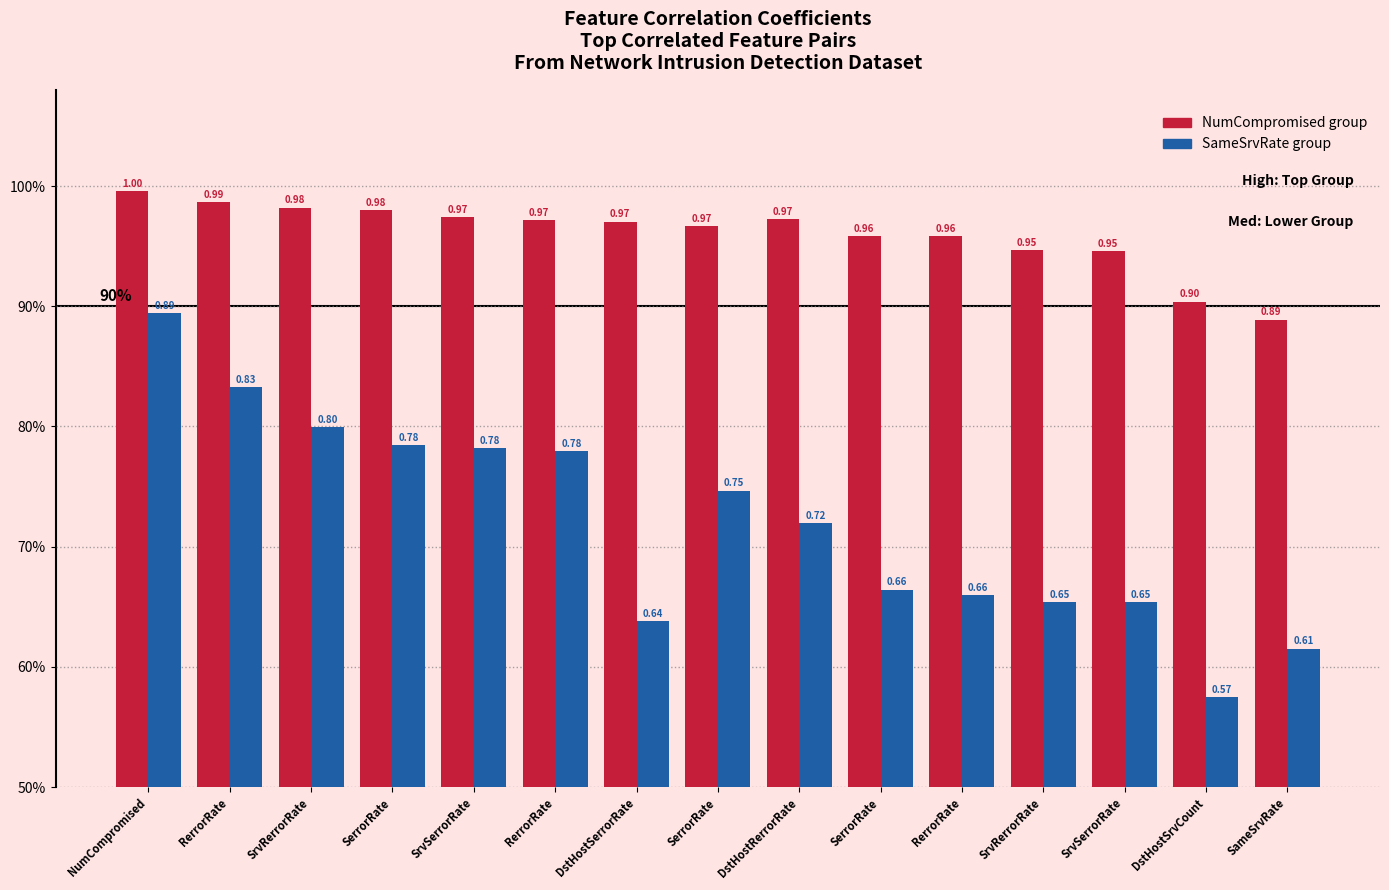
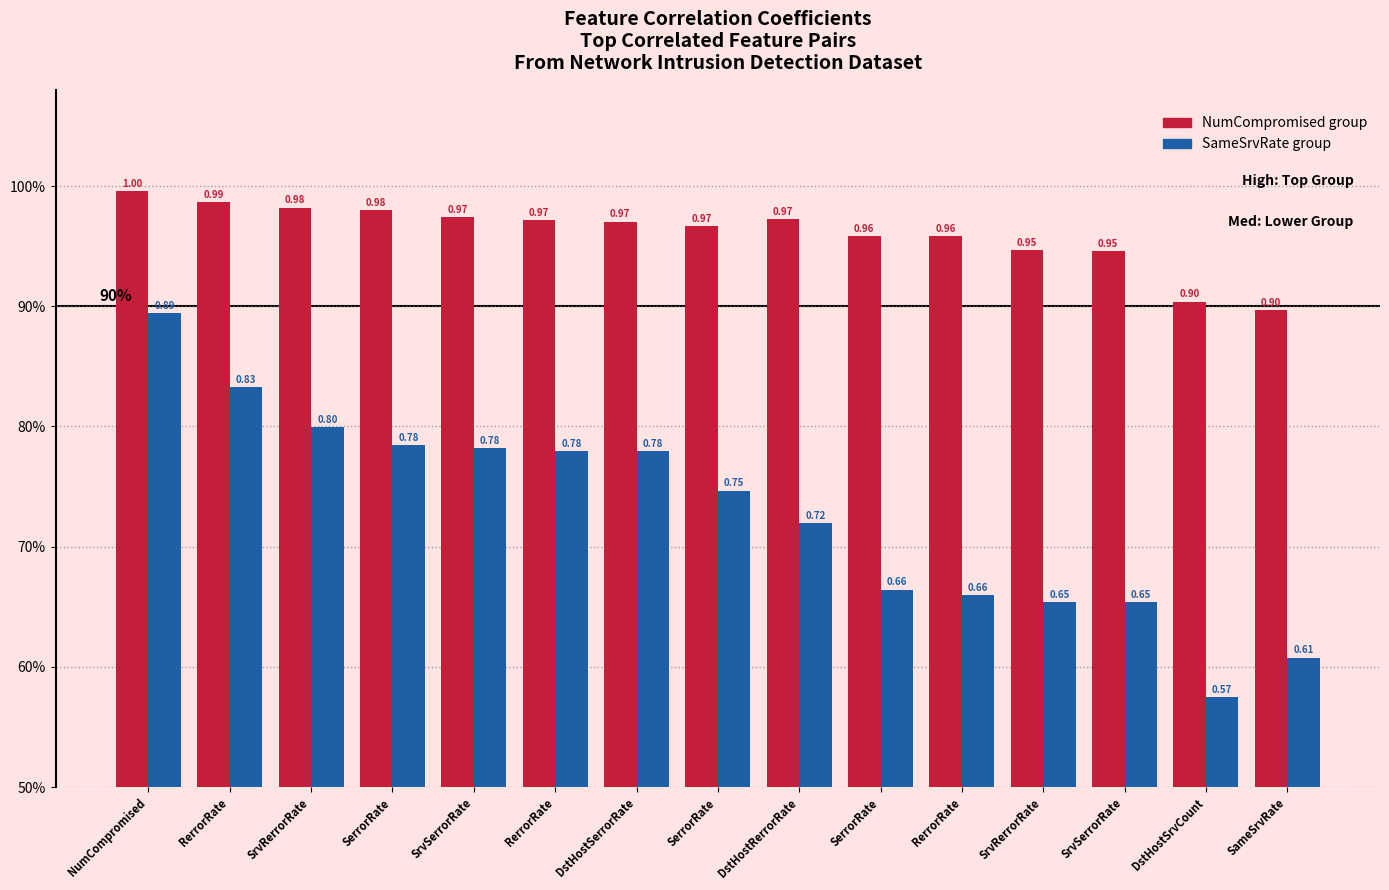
SameSrvRate group, DstHostSerrorRate: 0.64 -> 0.78
NumCompromised group, SameSrvRate: 0.89 -> 0.90
SameSrvRate group, SameSrvRate: 61.5% -> 60.8%
